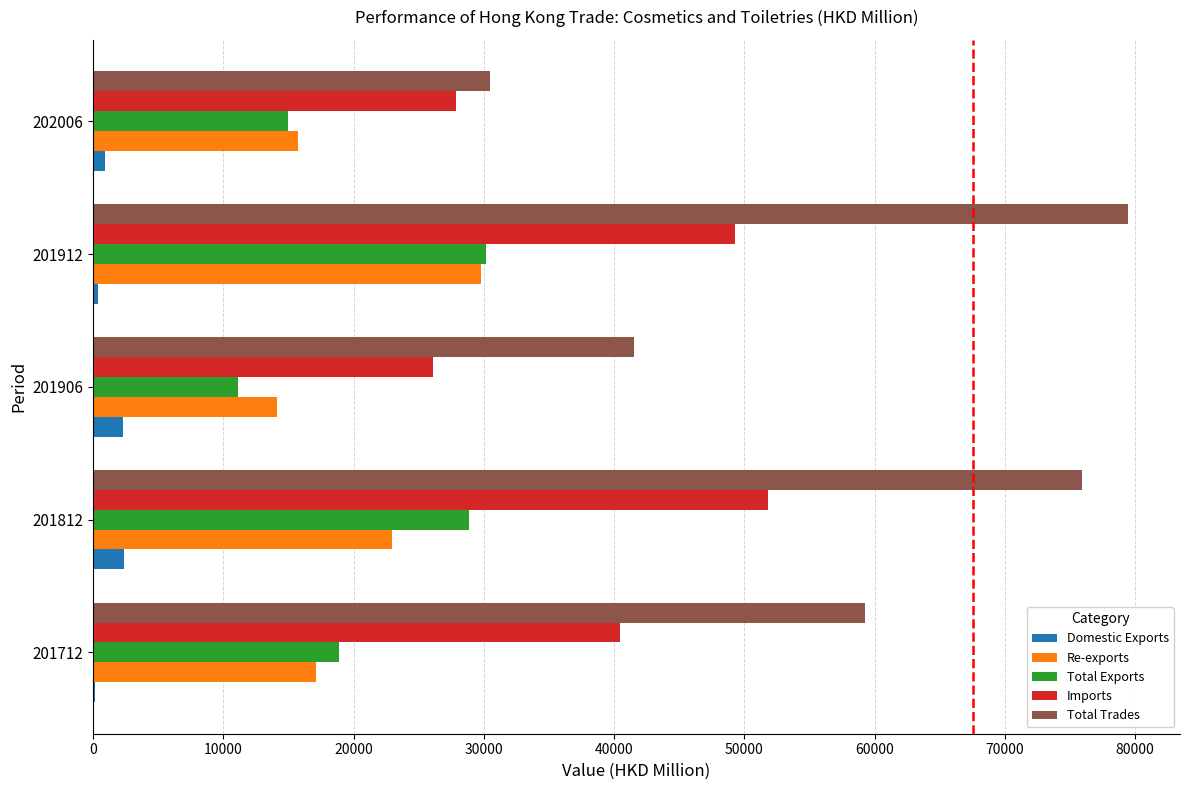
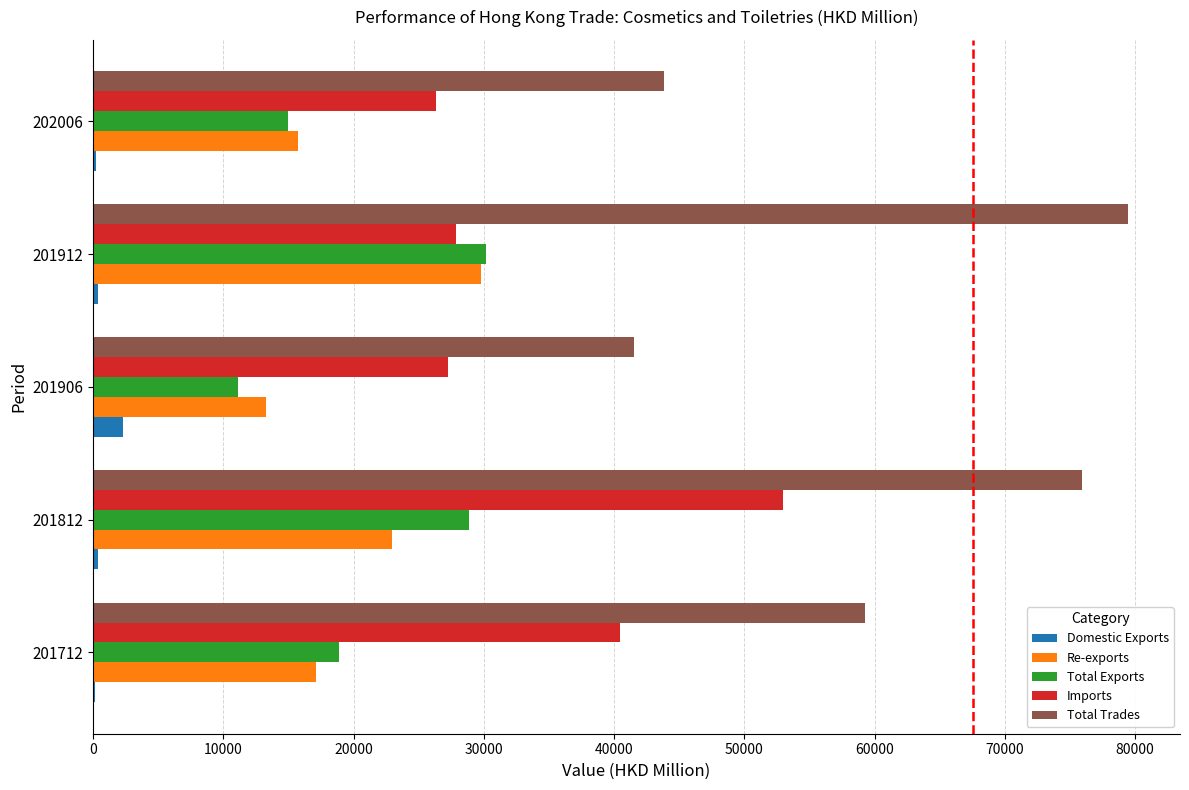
Total Trades, 202006: 30400 -> 43800
Imports, 202006: 27900 -> 26300
Domestic Exports, 202006: 900 -> 200
Imports, 201912: 49300 -> 27800
Imports, 201906: 26100 -> 27200
Re-exports, 201906: 14100 -> 13300
Imports, 201812: 51800 -> 53000
Domestic Exports, 201812: 2400 -> 400
